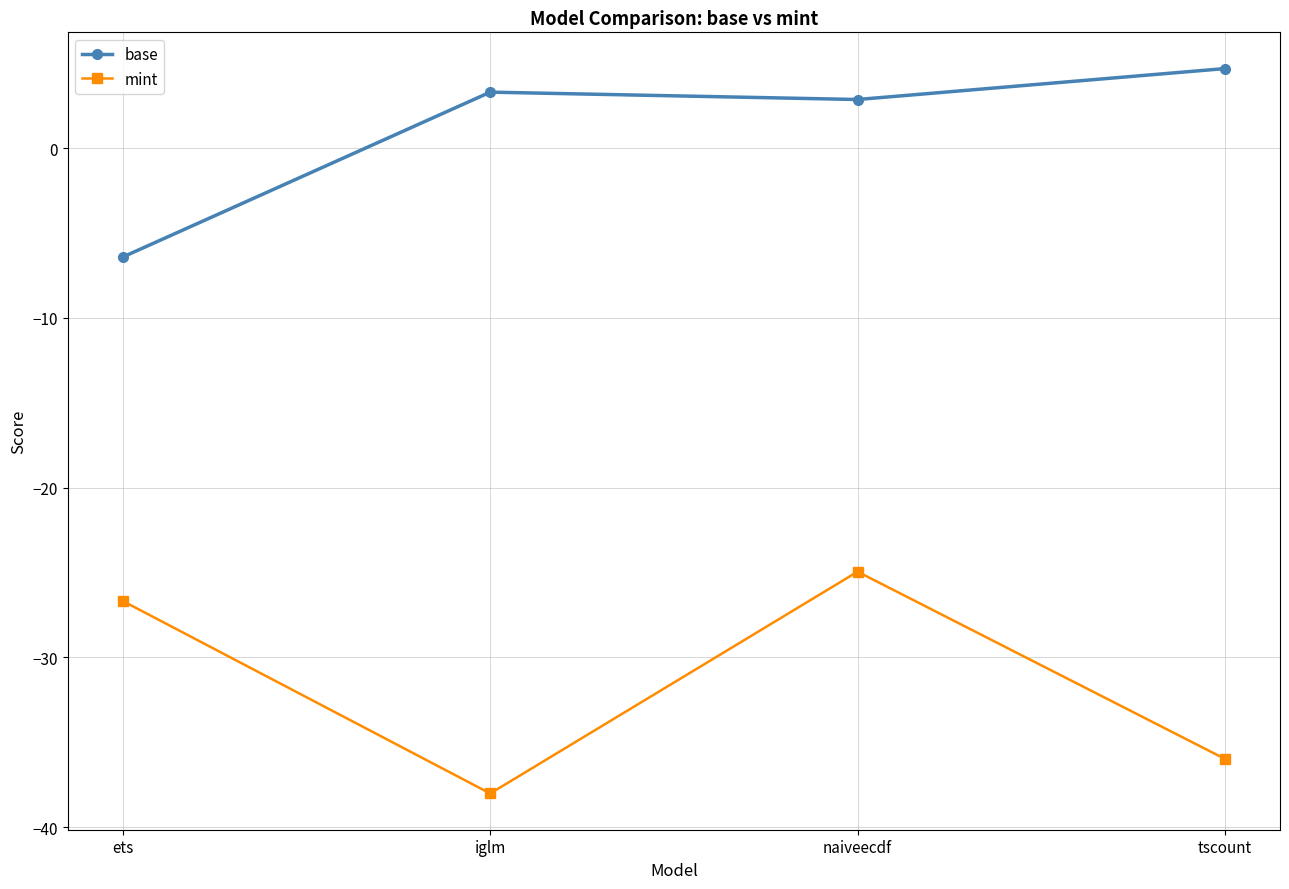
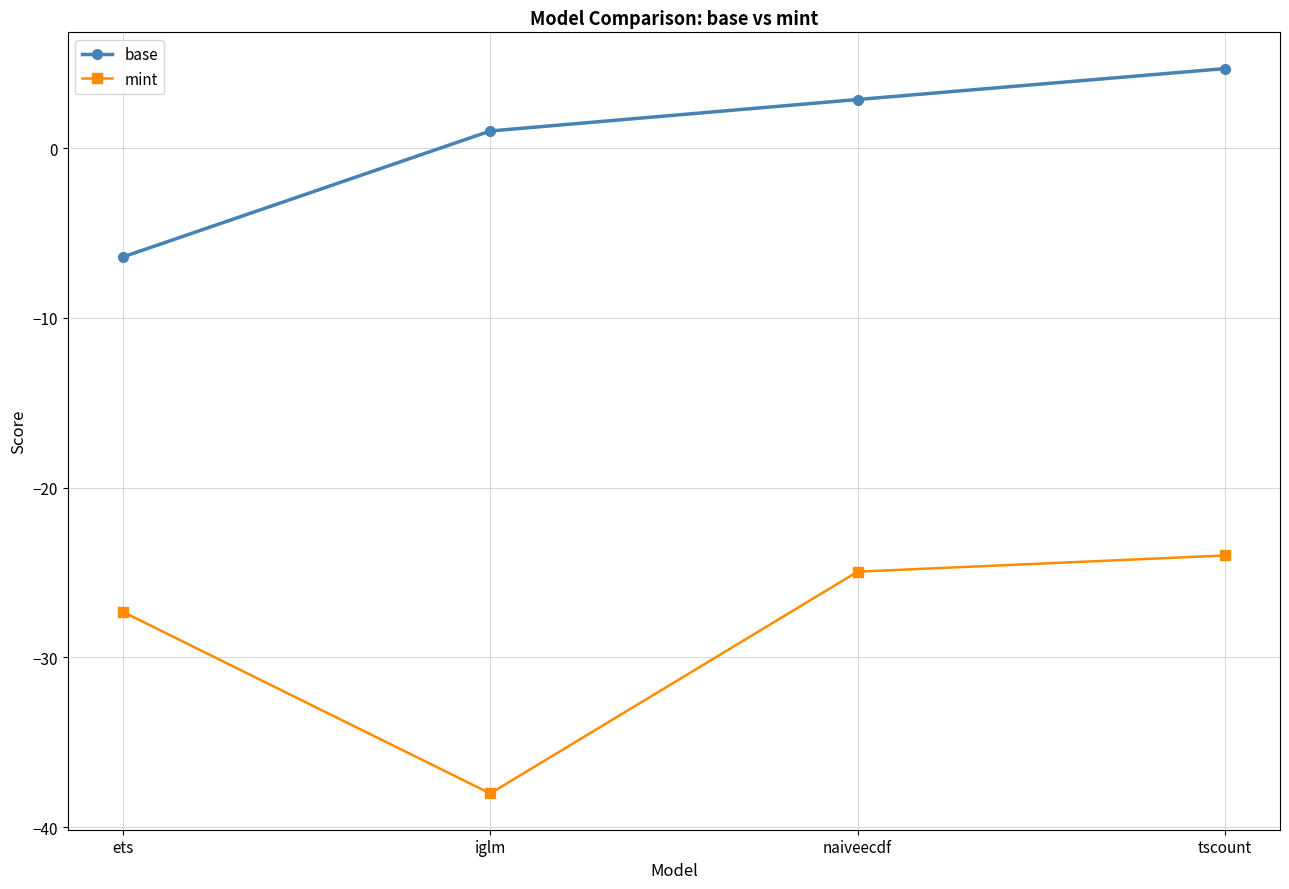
mint, ets: -26.7 -> -27.3
base, iglm: 3.3 -> 1.0
mint, tscount: -36.0 -> -24.0
